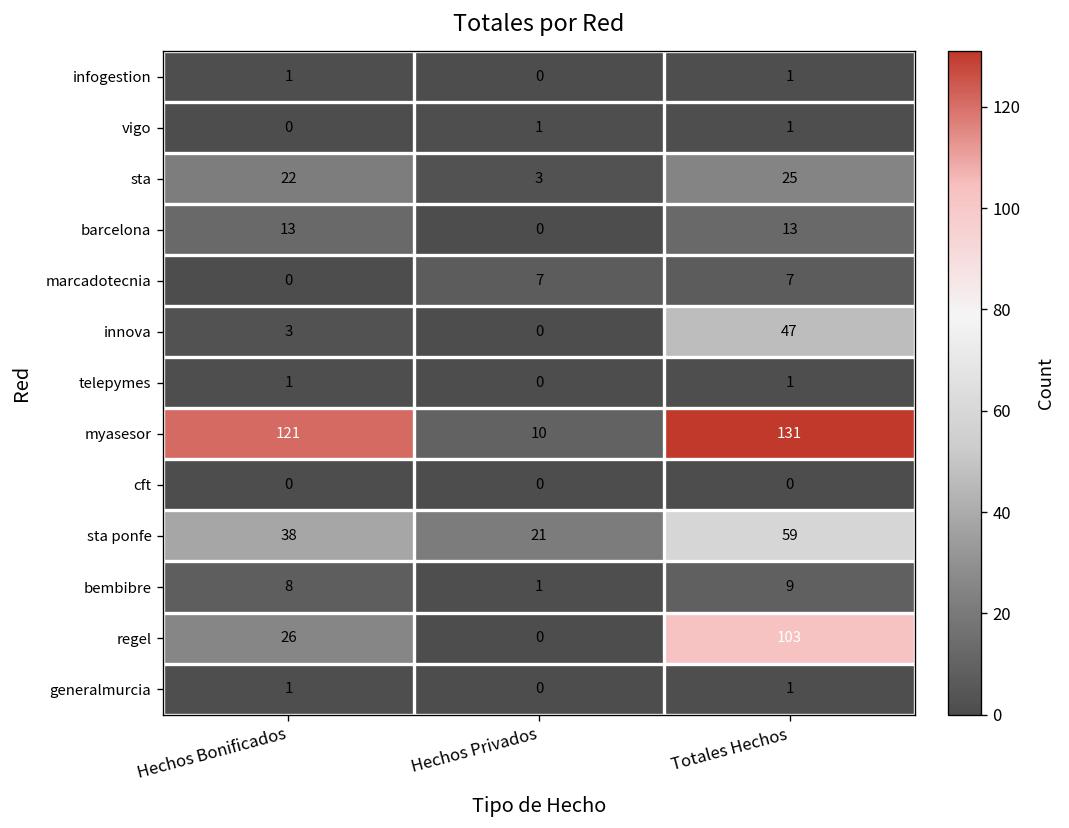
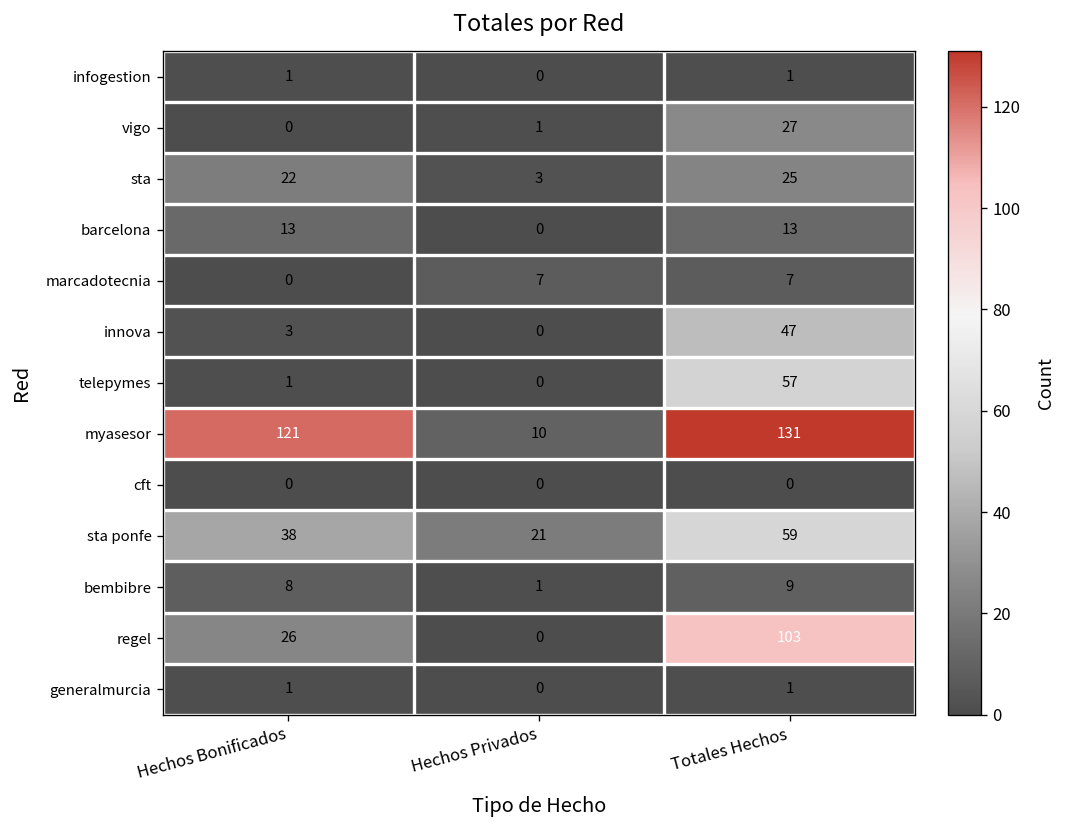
vigo, Totales Hechos: 1 -> 27
telepymes, Totales Hechos: 1 -> 57
